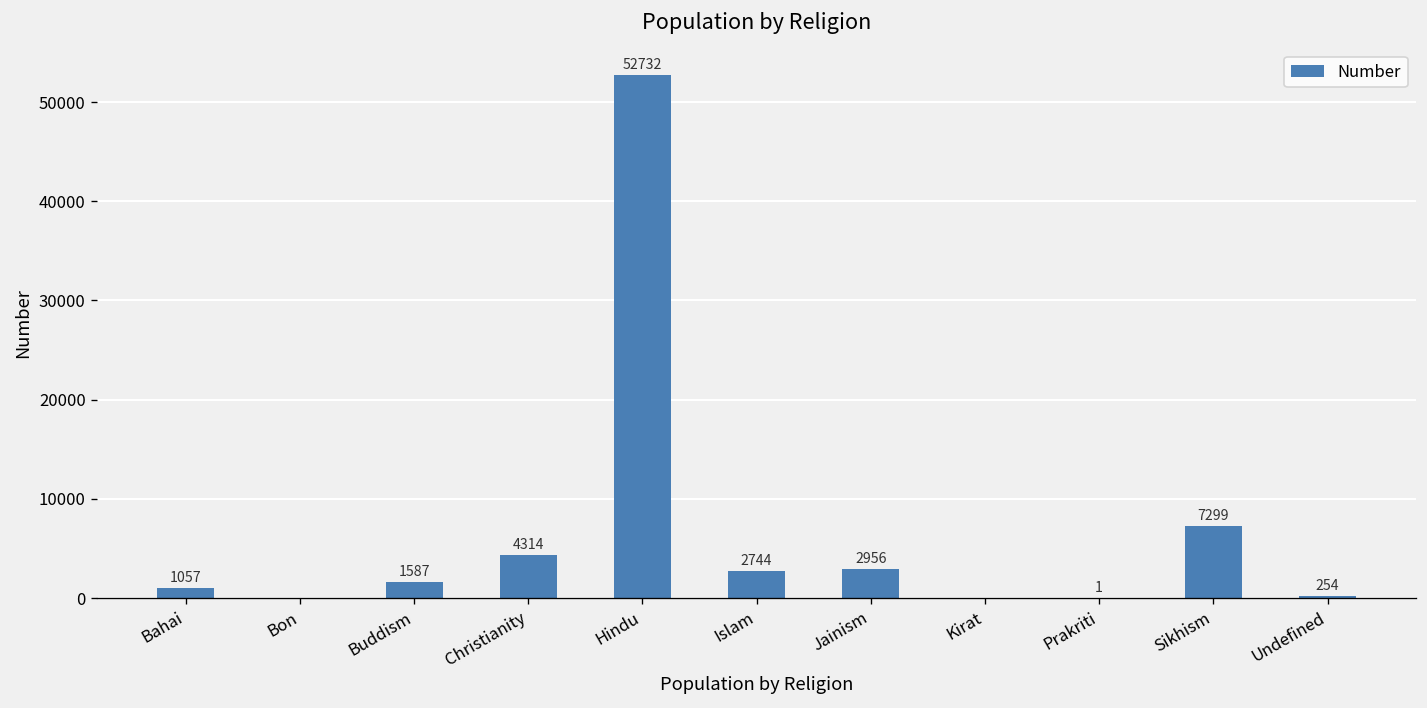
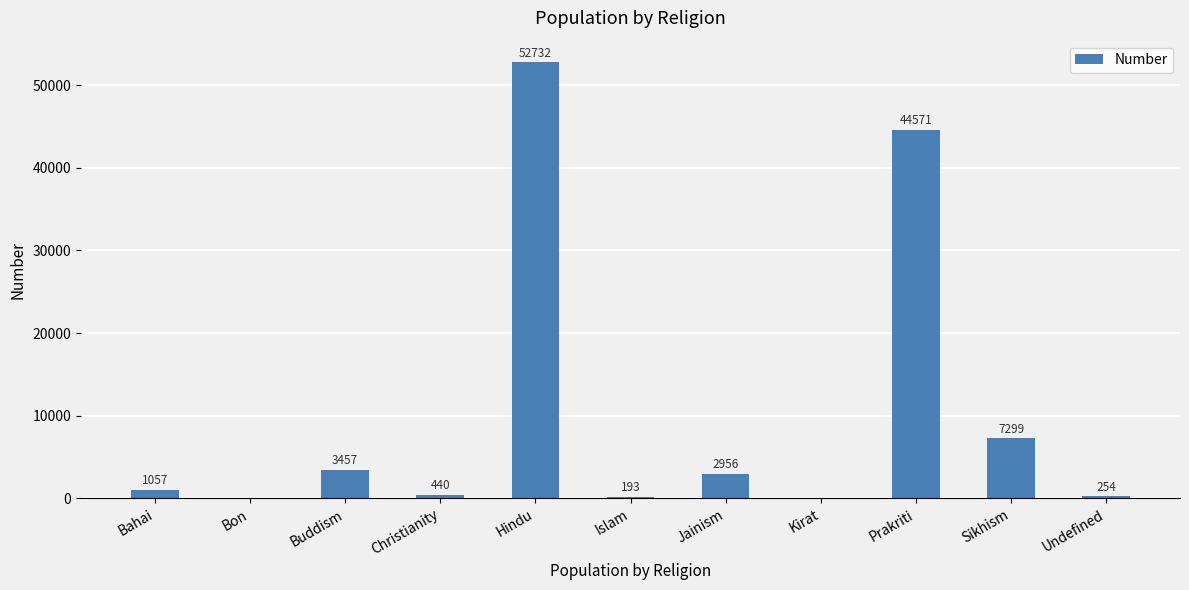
Buddism: 1587 -> 3457
Christianity: 4314 -> 440
Islam: 2744 -> 193
Prakriti: 1 -> 44571
